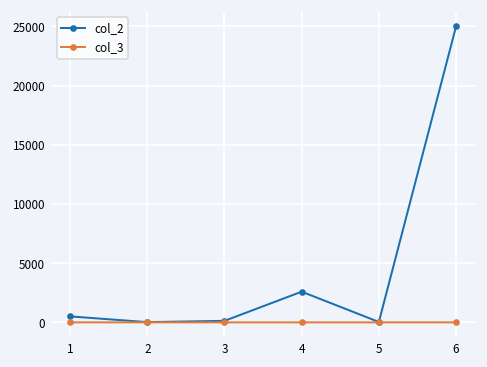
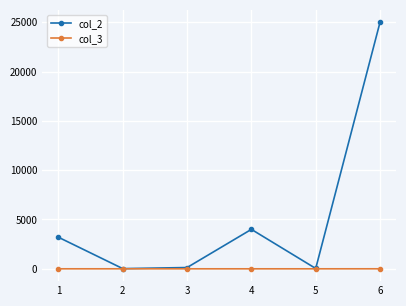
col_2, 1: 1000 -> 3000
col_2, 4: 3000 -> 4000
